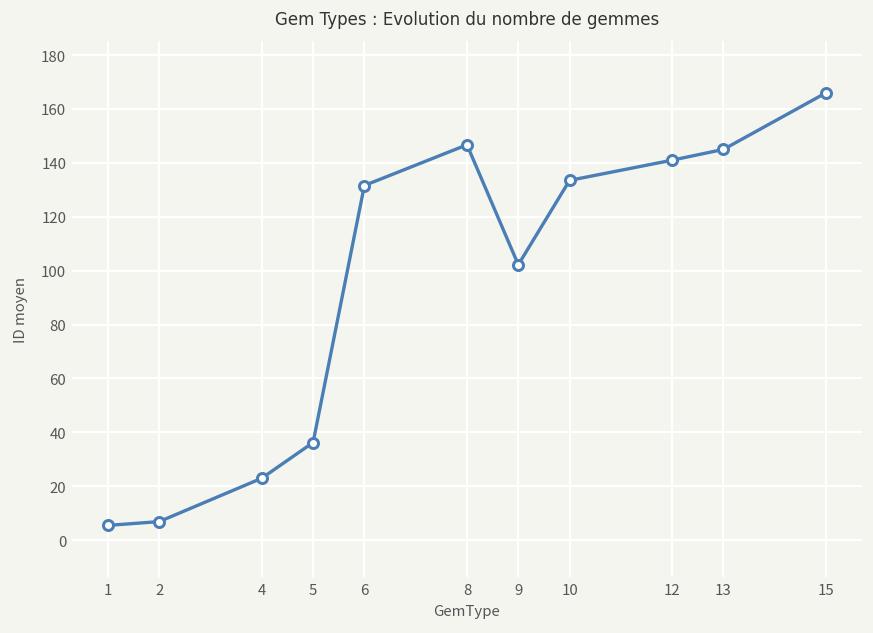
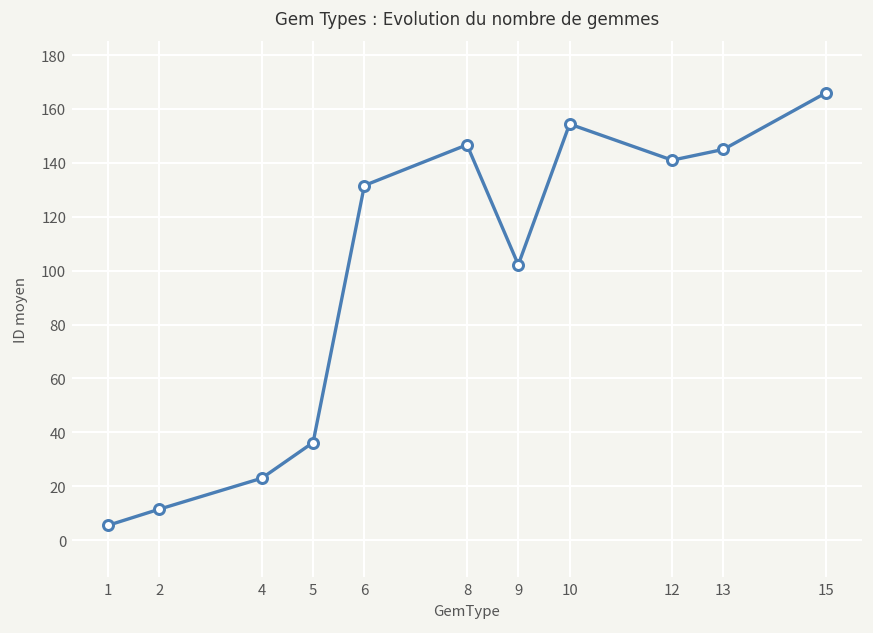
2: 7 -> 12
10: 134 -> 154
